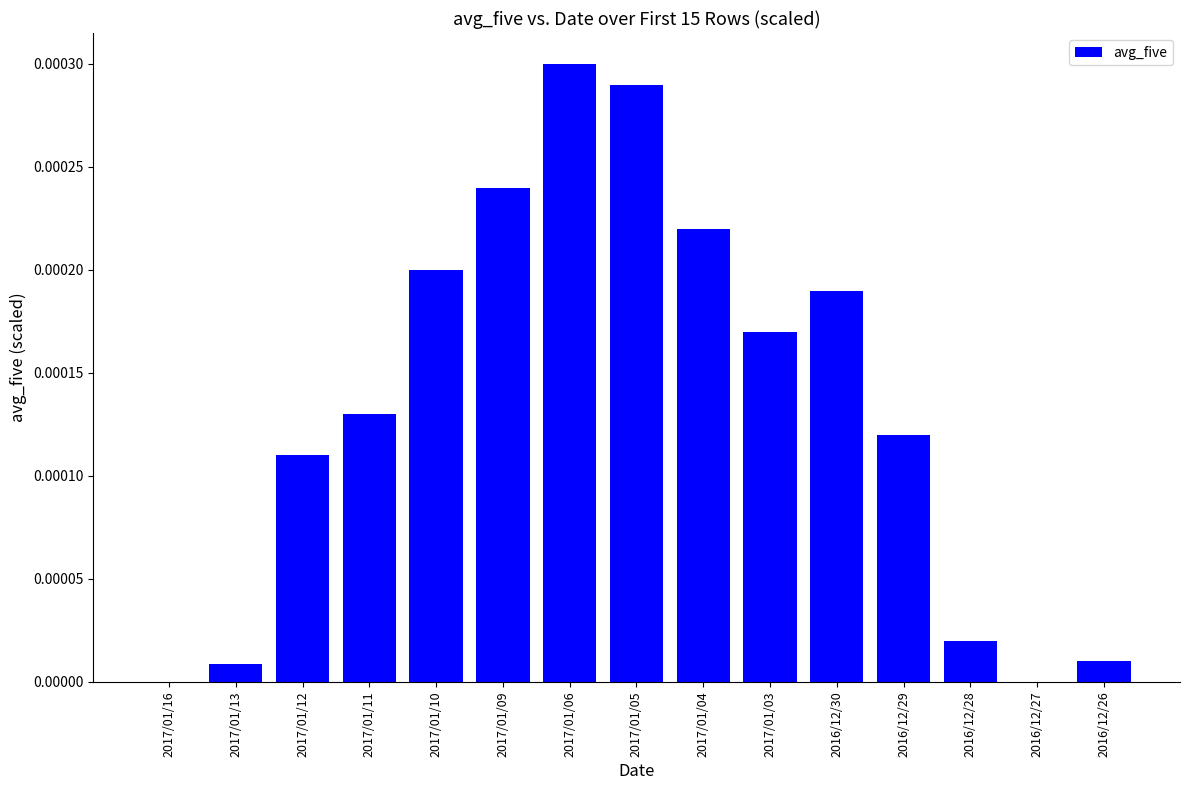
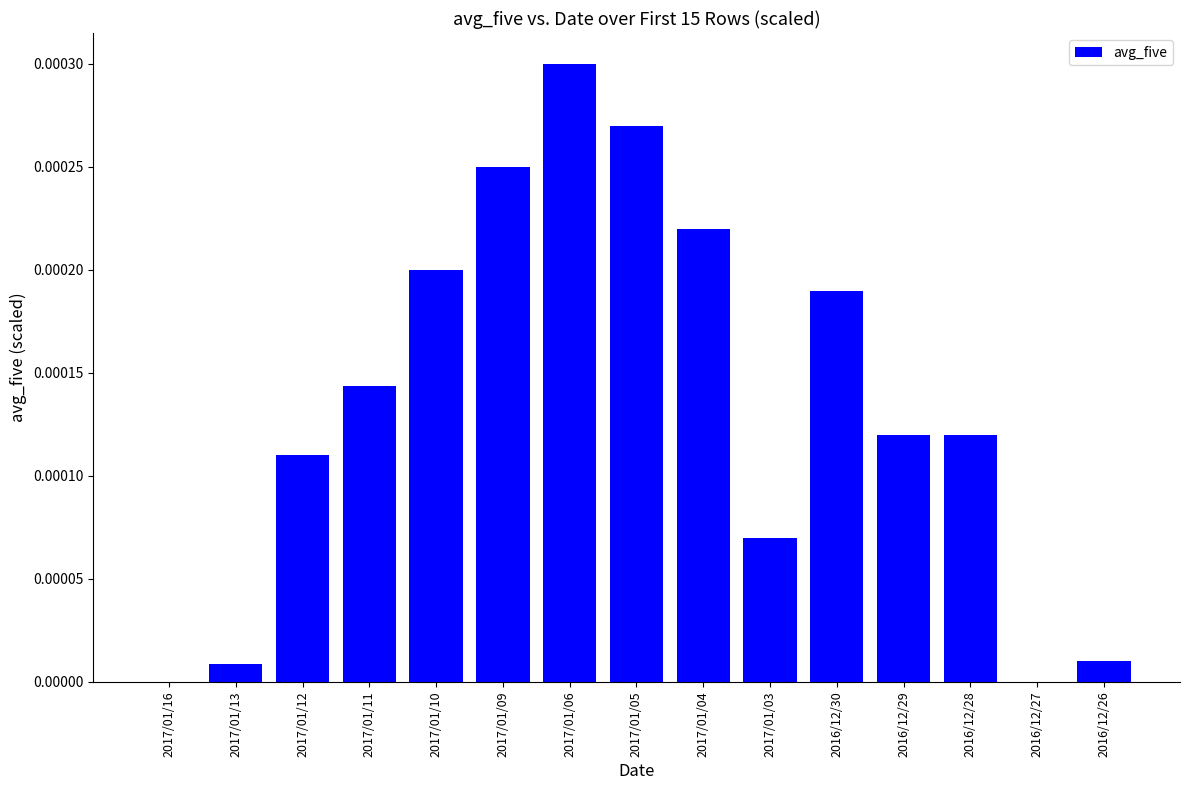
2017/01/11: 0.000130 -> 0.000144
2017/01/09: 0.000240 -> 0.000250
2017/01/05: 0.000290 -> 0.000270
2017/01/03: 0.000170 -> 0.000070
2016/12/28: 0.000020 -> 0.000120
